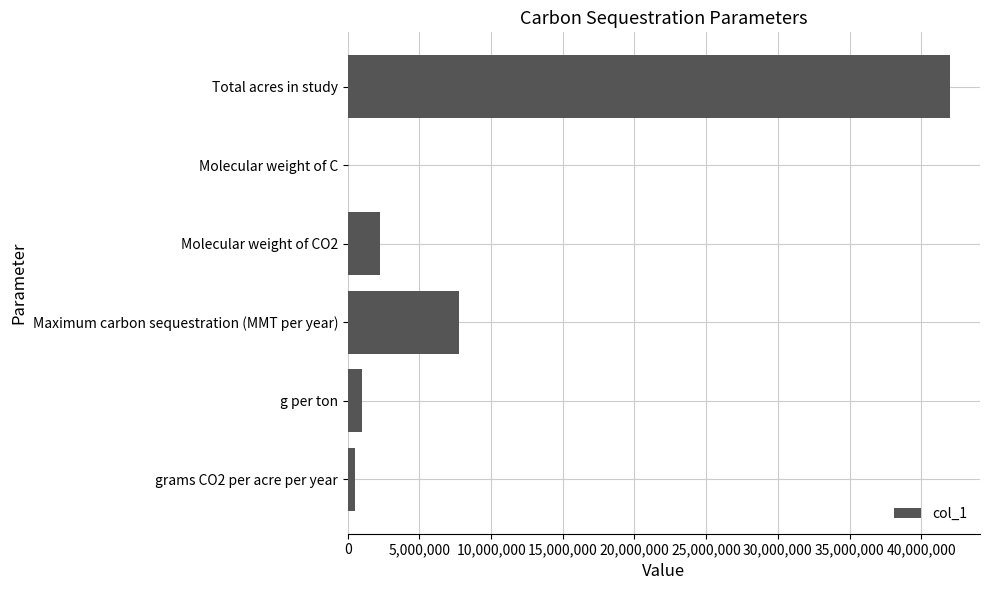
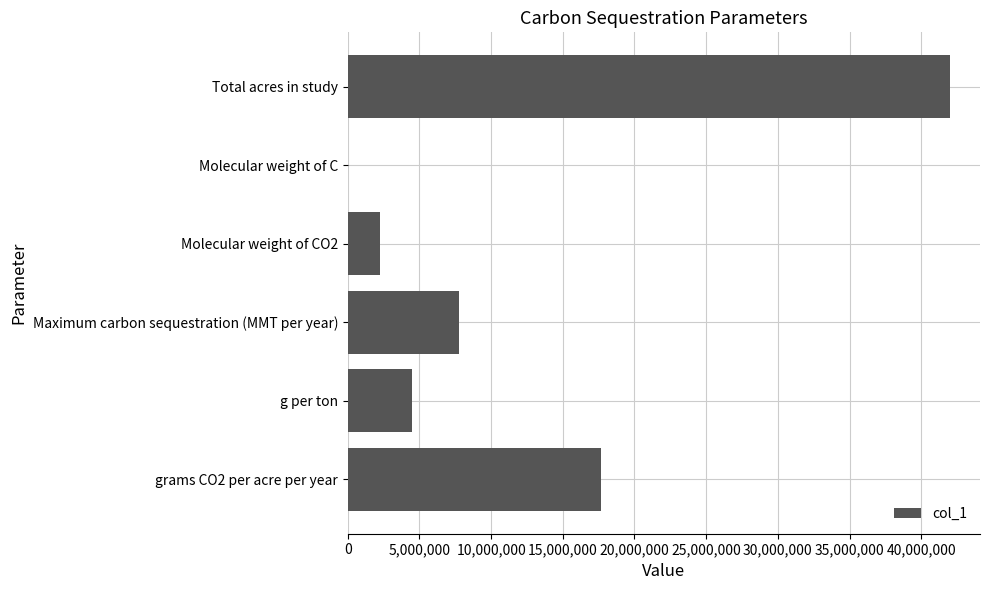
g per ton: 1,000,000 -> 4,500,000
grams CO2 per acre per year: 500,000 -> 17,700,000
